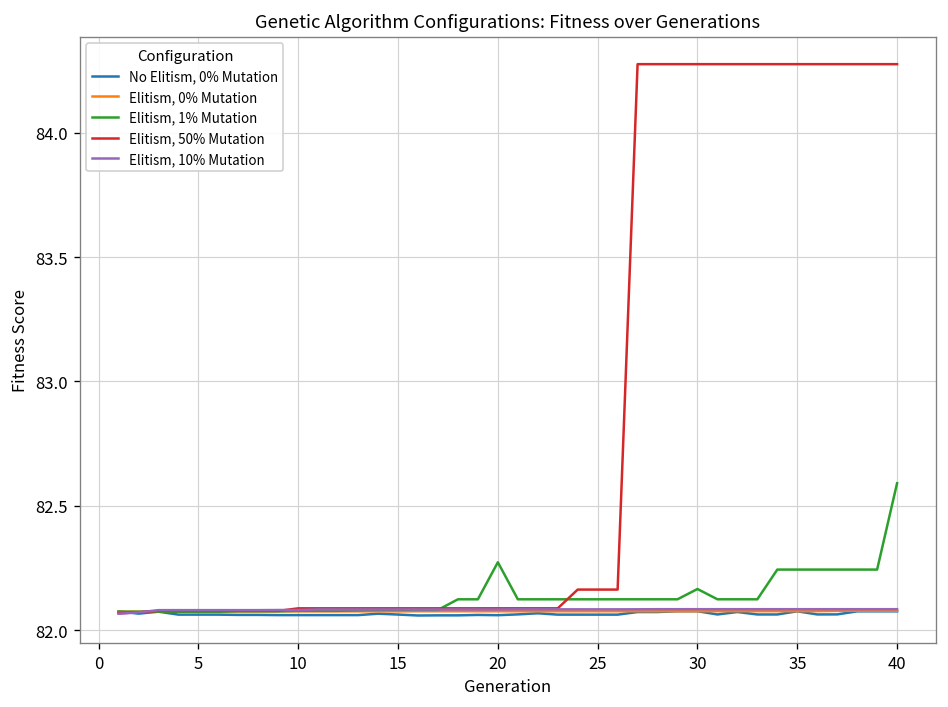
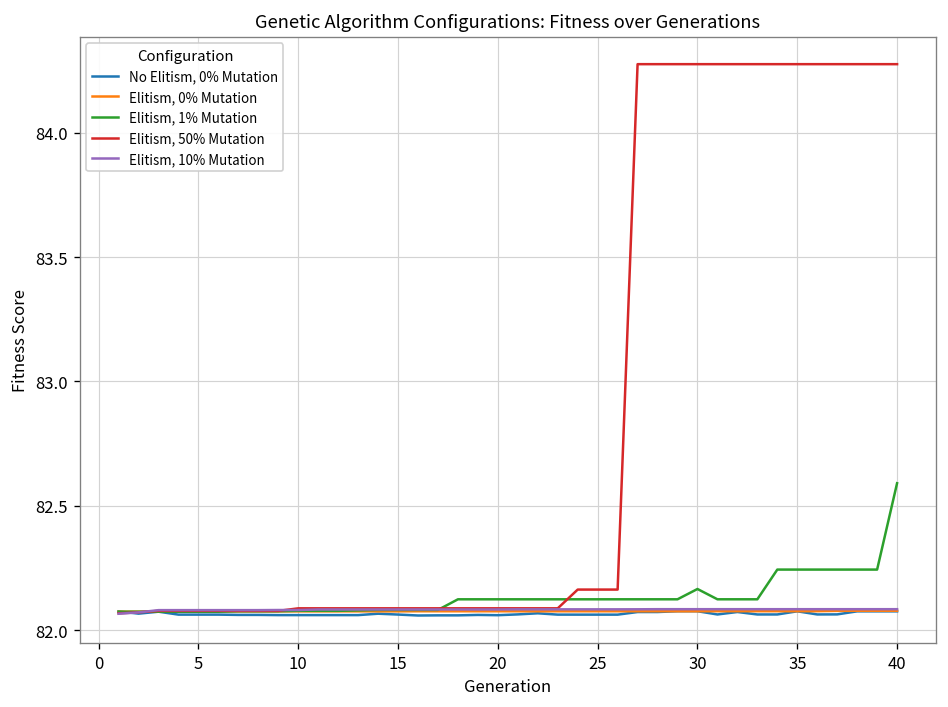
Elitism, 1% Mutation, 20: 82.27 -> 82.12
